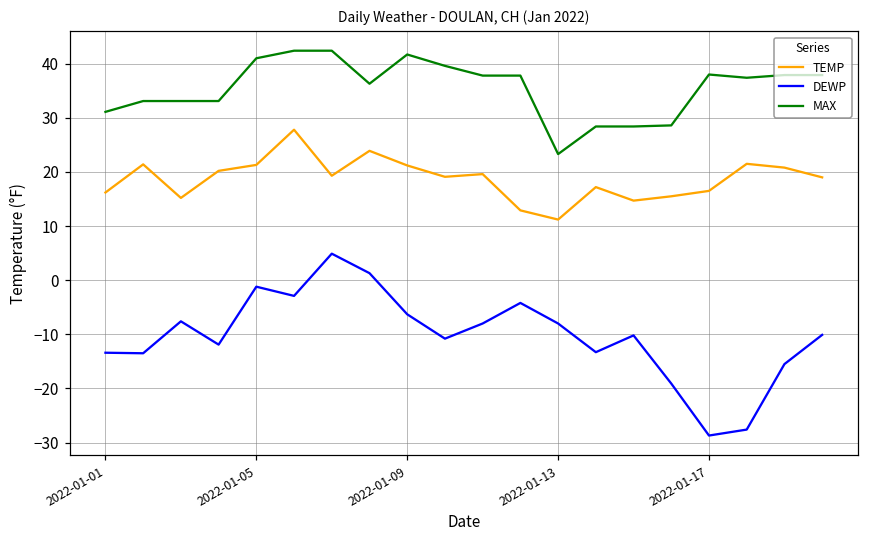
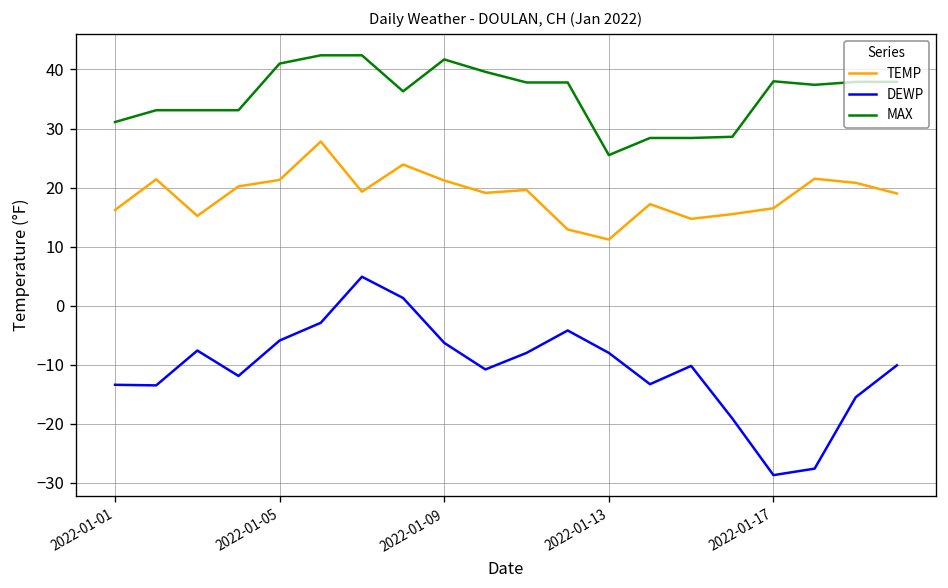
DEWP, 2022-01-05: -1 -> -6
MAX, 2022-01-13: 23 -> 26
